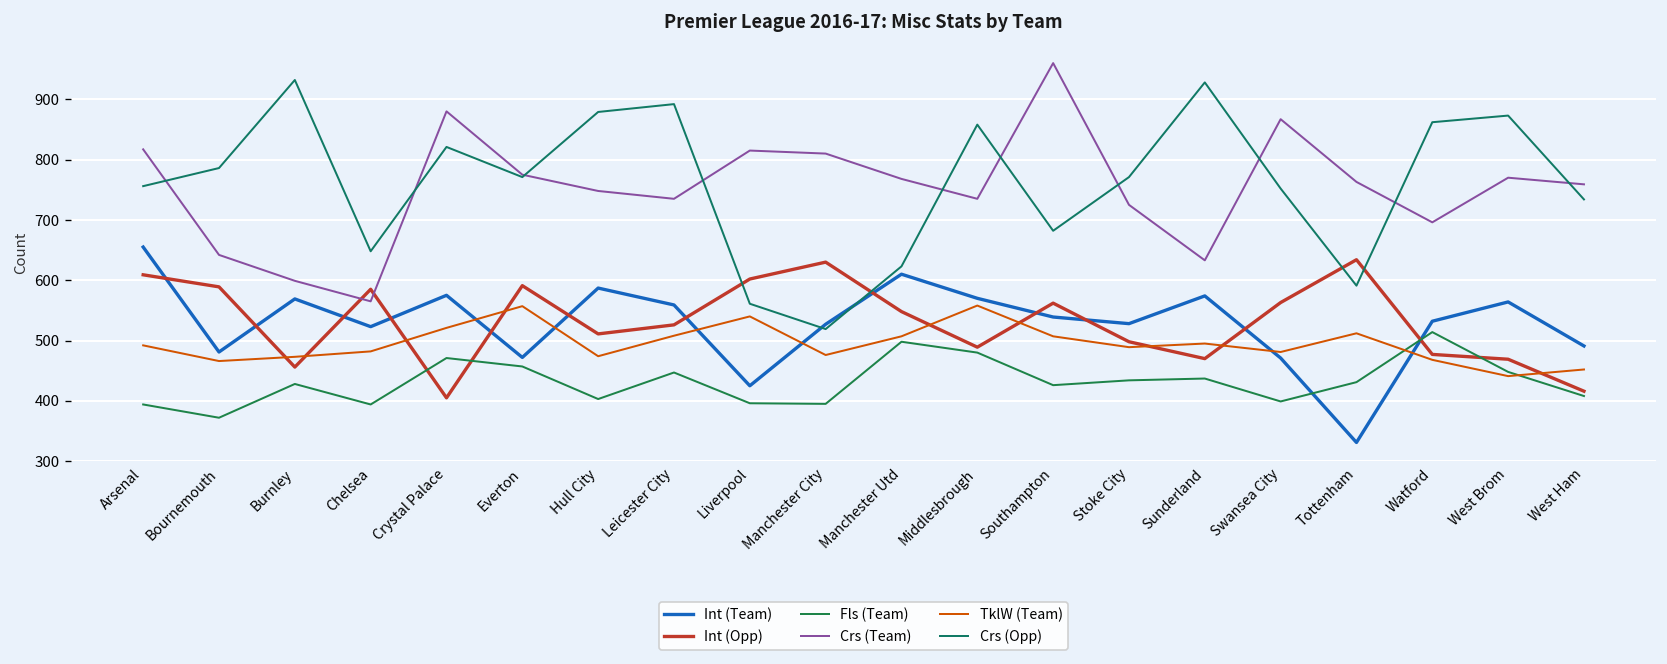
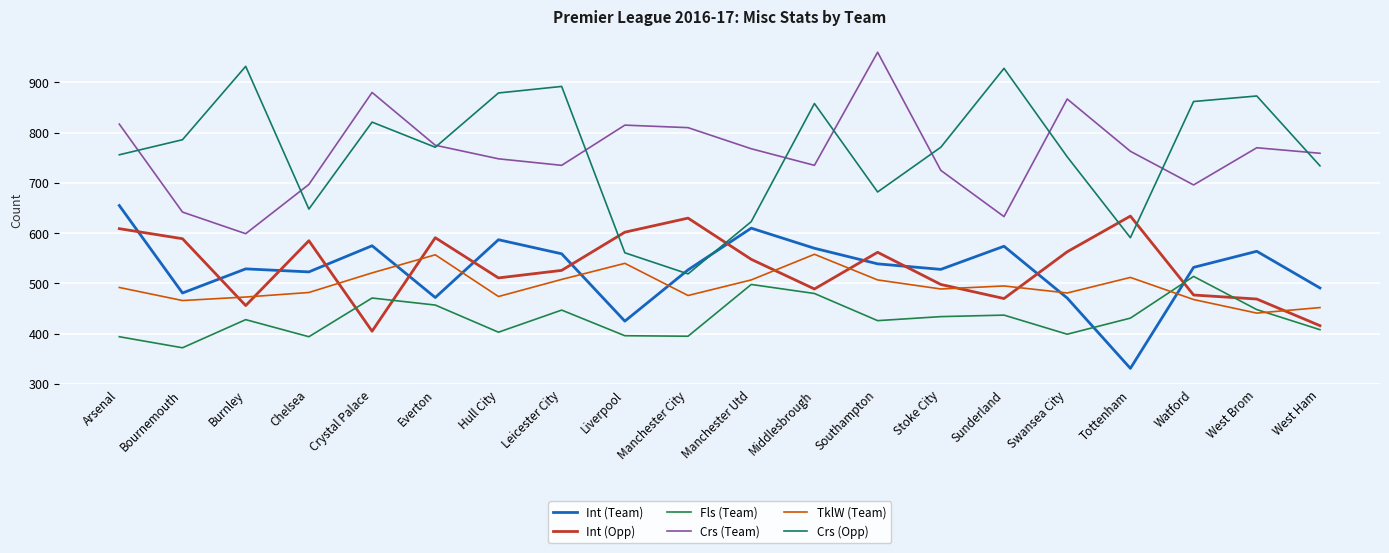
Int (Team), Burnley: 570 -> 530
Crs (Team), Chelsea: 570 -> 700
